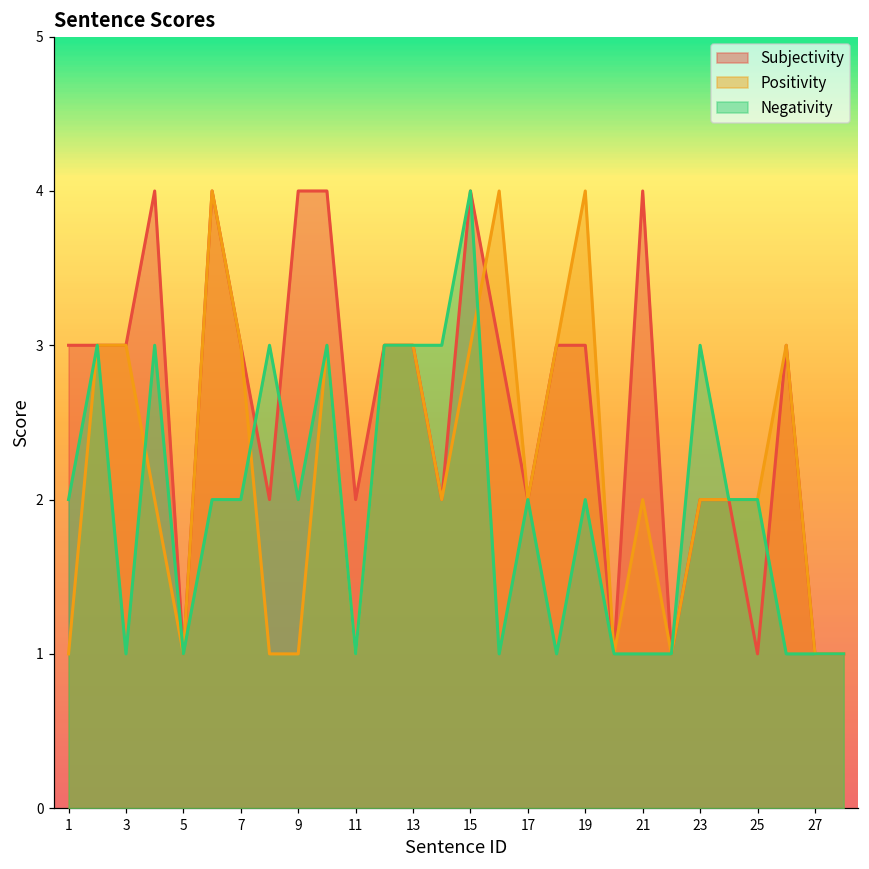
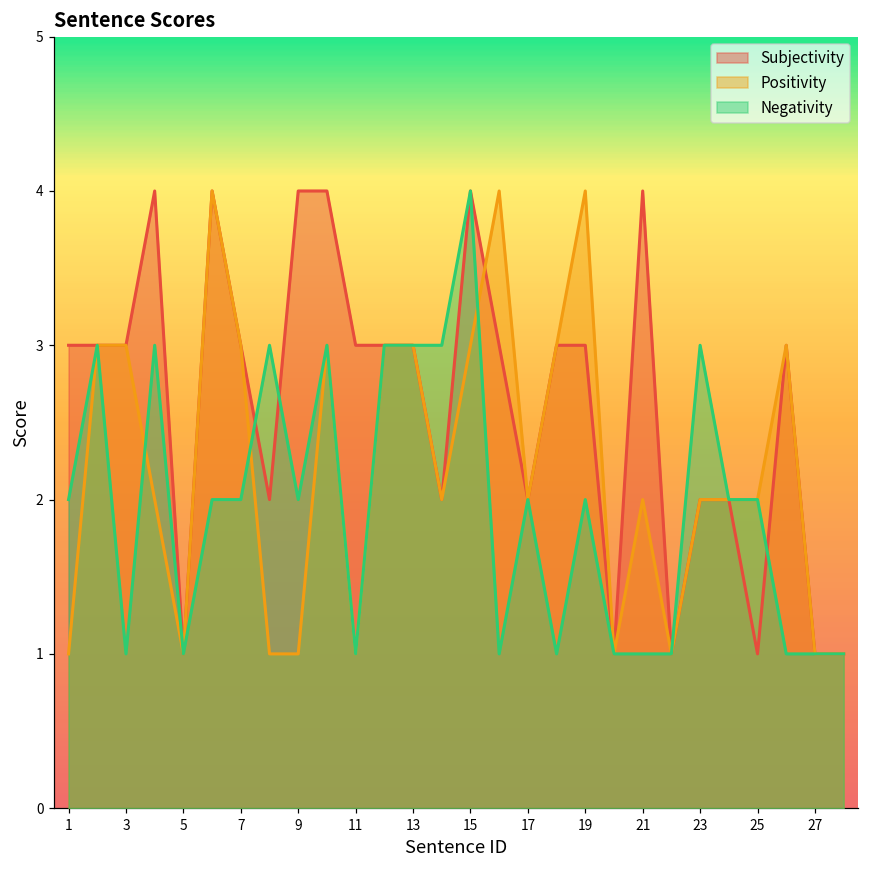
Subjectivity, 11: 2 -> 3
